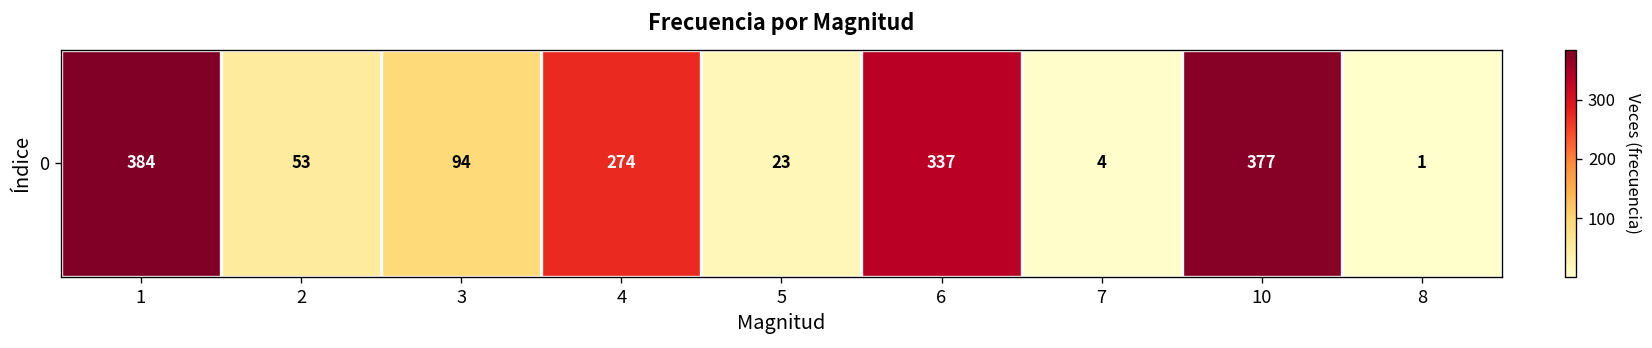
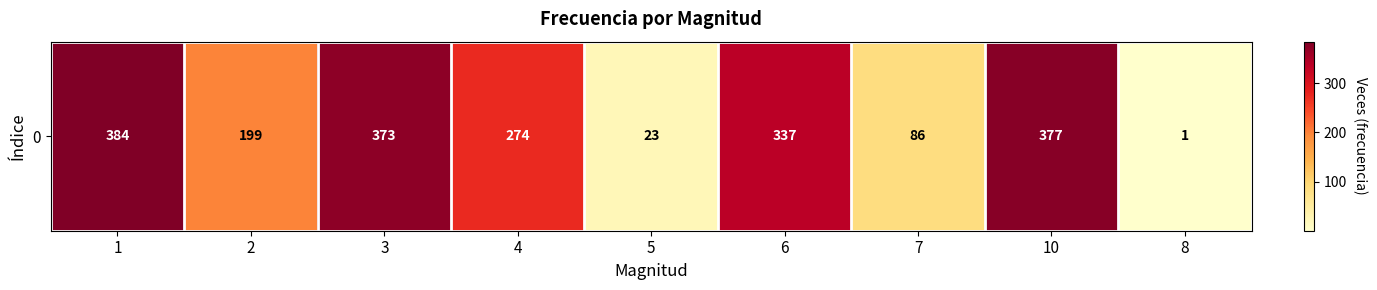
0, 2: 53 -> 199
0, 3: 94 -> 373
0, 7: 4 -> 86
